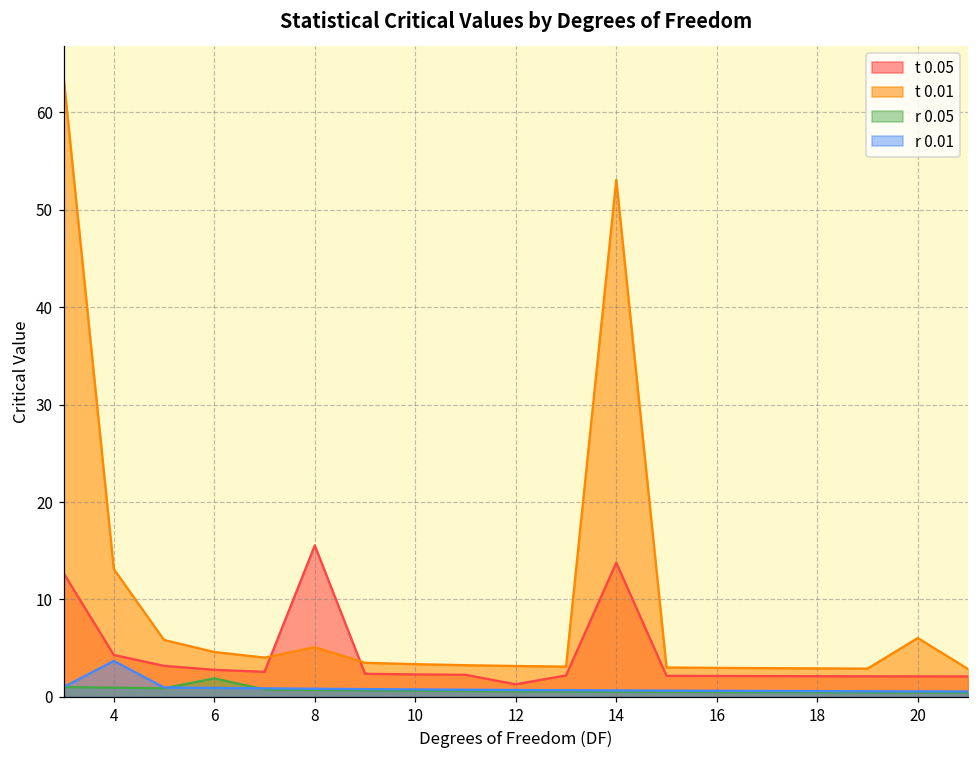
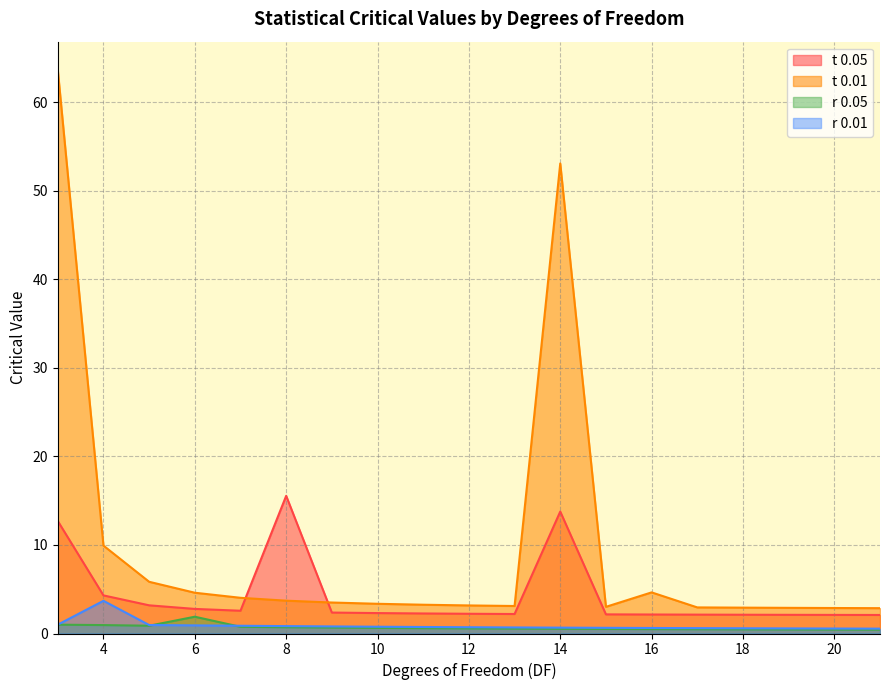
t 0.01, 4: 13 -> 10
t 0.01, 8: 5 -> 4
t 0.05, 12: 1 -> 2
t 0.01, 16: 3 -> 5
t 0.01, 20: 6 -> 3
